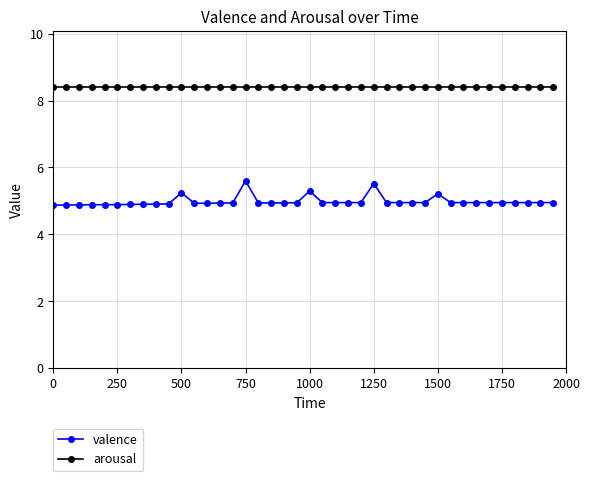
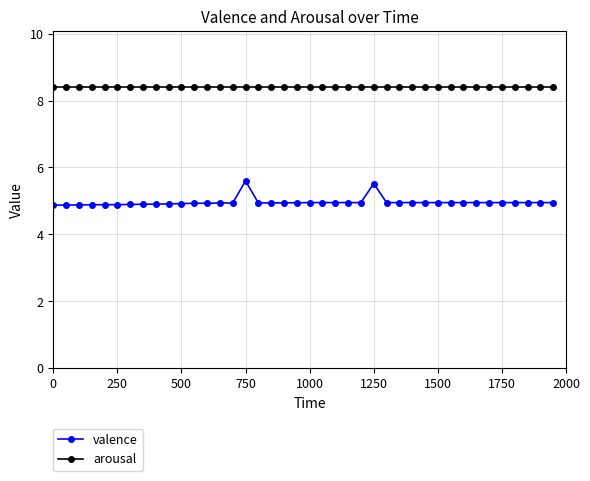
valence, 500: 5.2 -> 4.9
valence, 1000: 5.3 -> 4.9
valence, 1500: 5.2 -> 4.9
